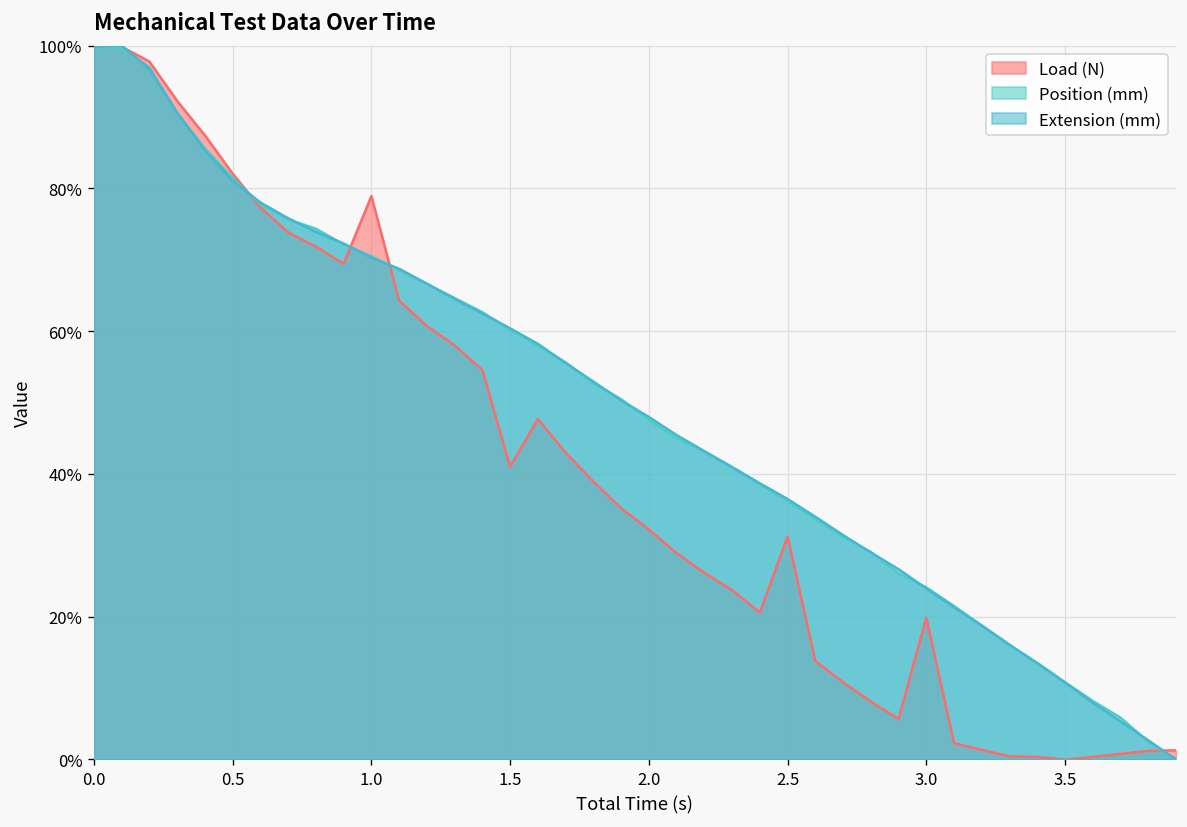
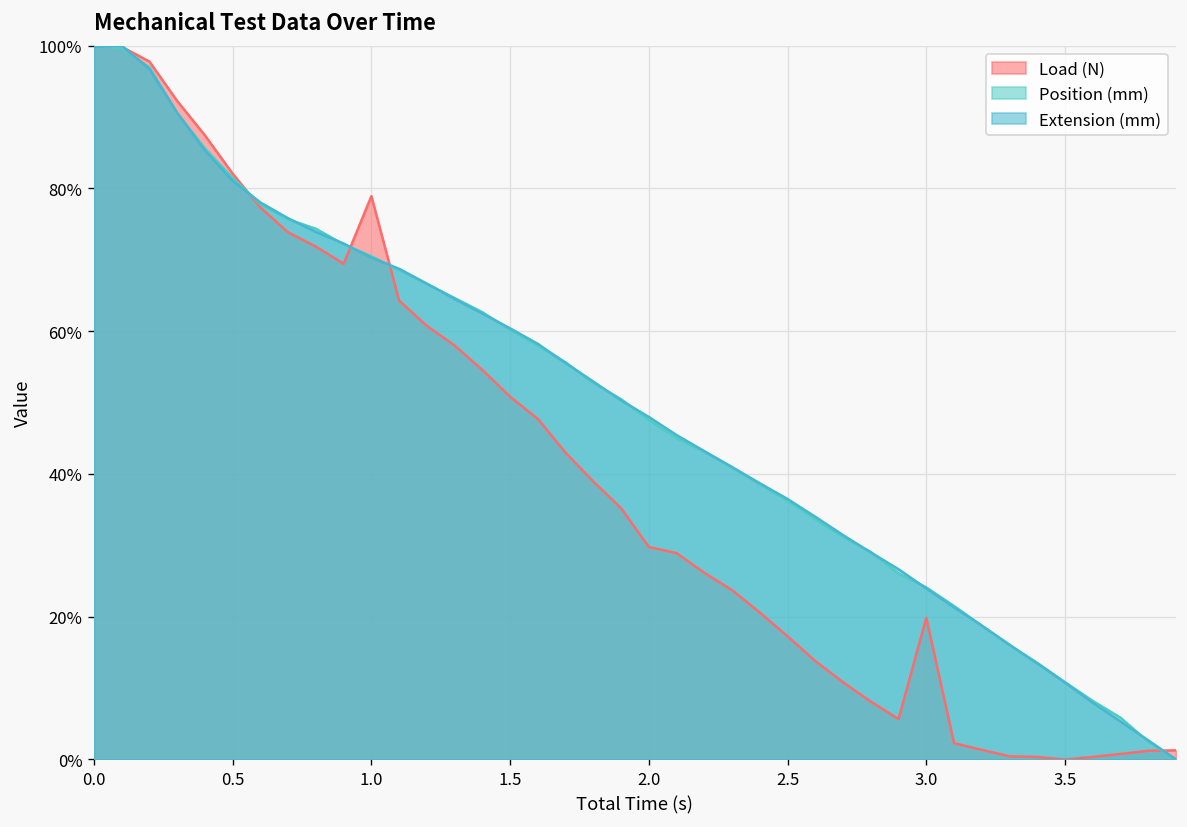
Load (N), 1.5: 41% -> 51%
Load (N), 2.0: 32% -> 30%
Load (N), 2.5: 31% -> 17%
